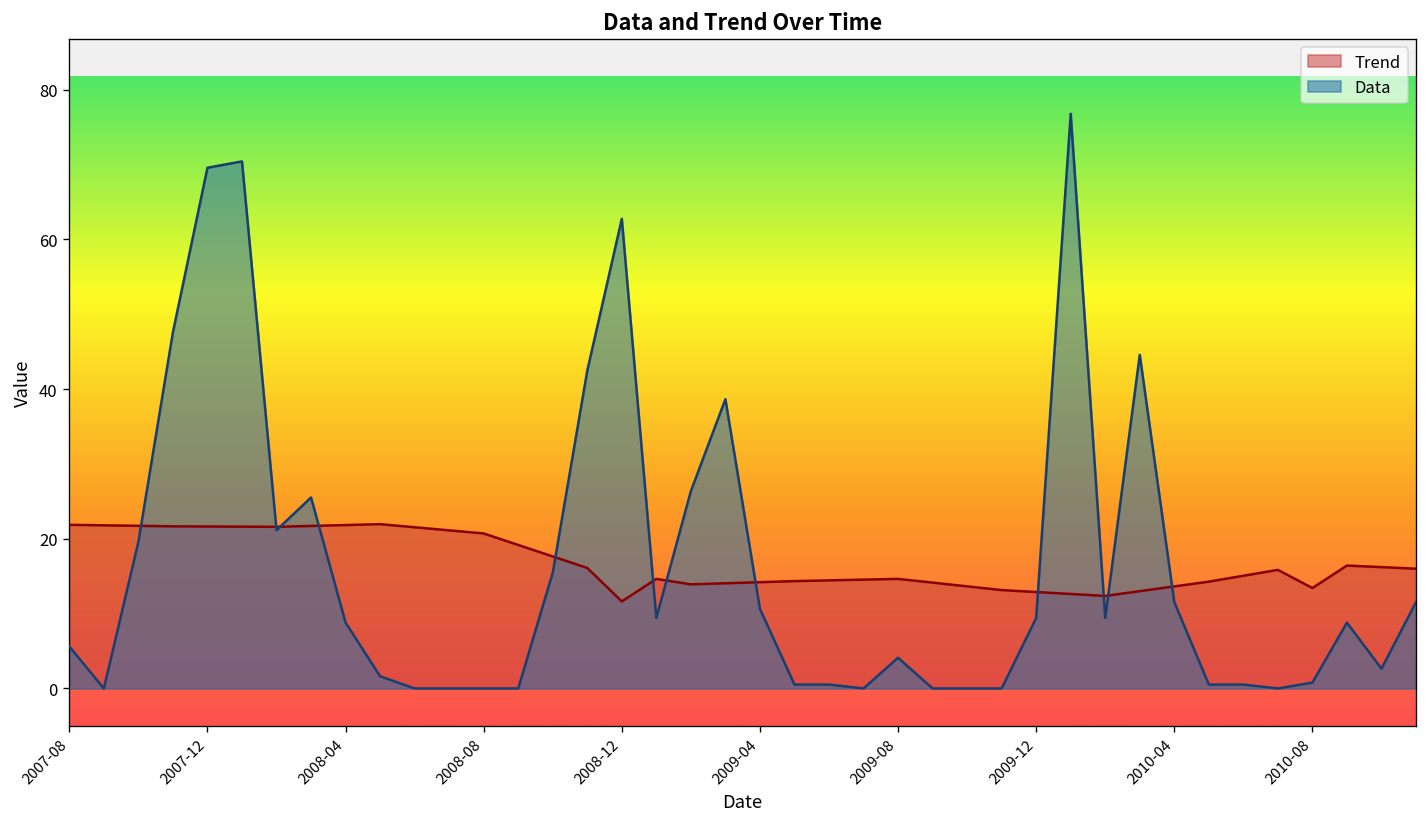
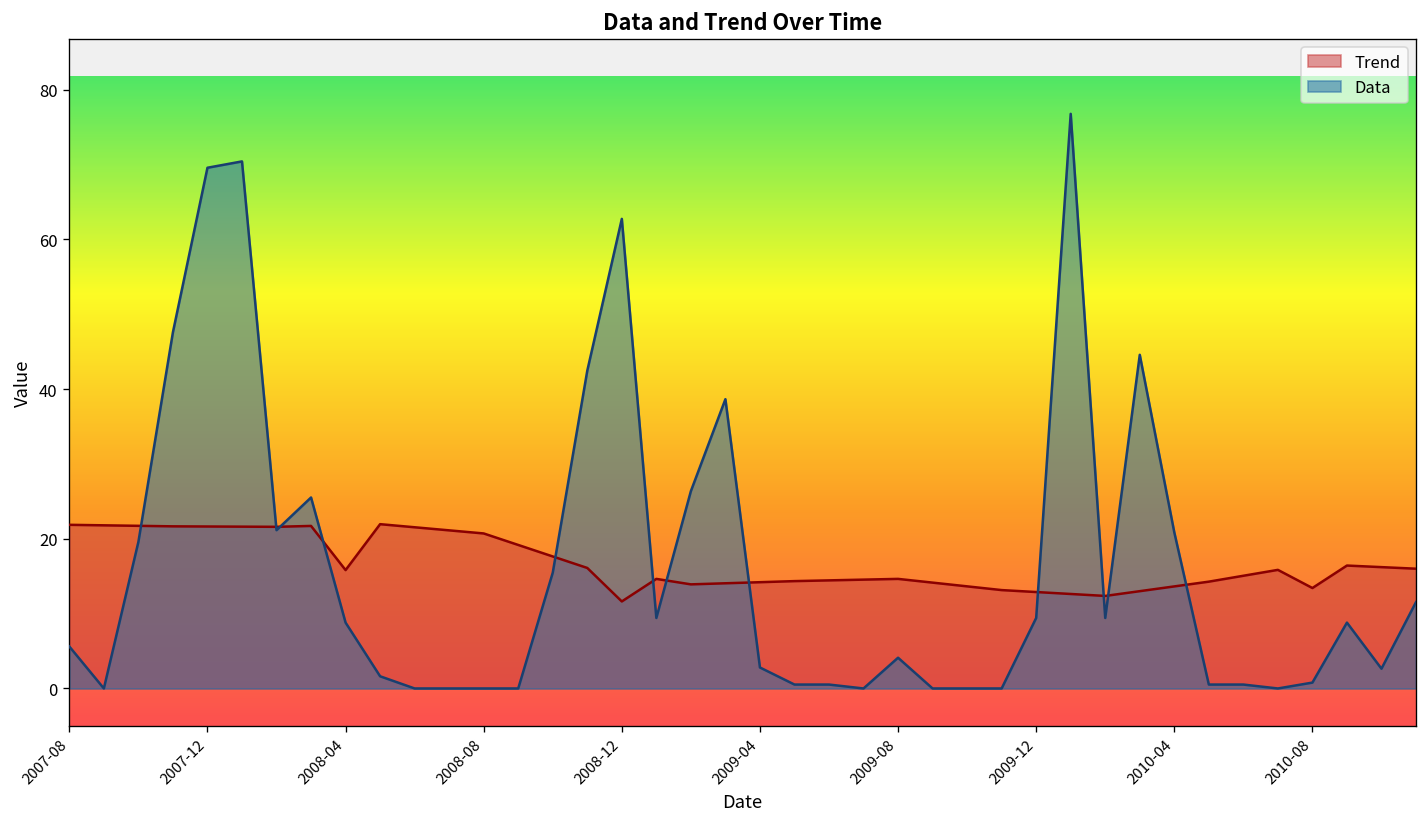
Trend, 2008-04: 22 -> 16
Data, 2009-04: 11 -> 3
Data, 2010-04: 12 -> 21
